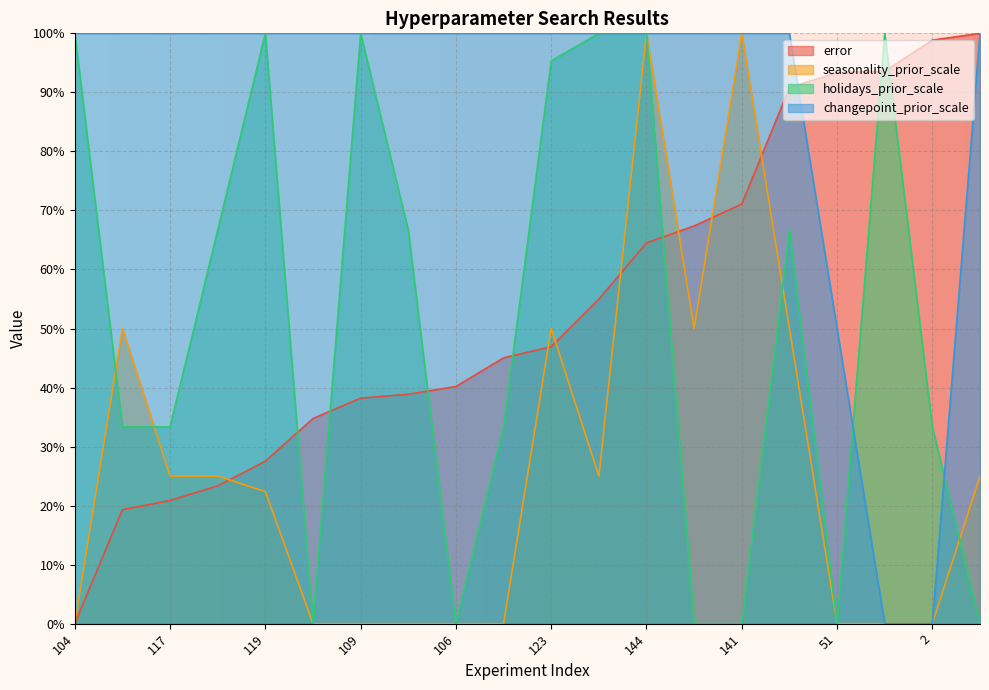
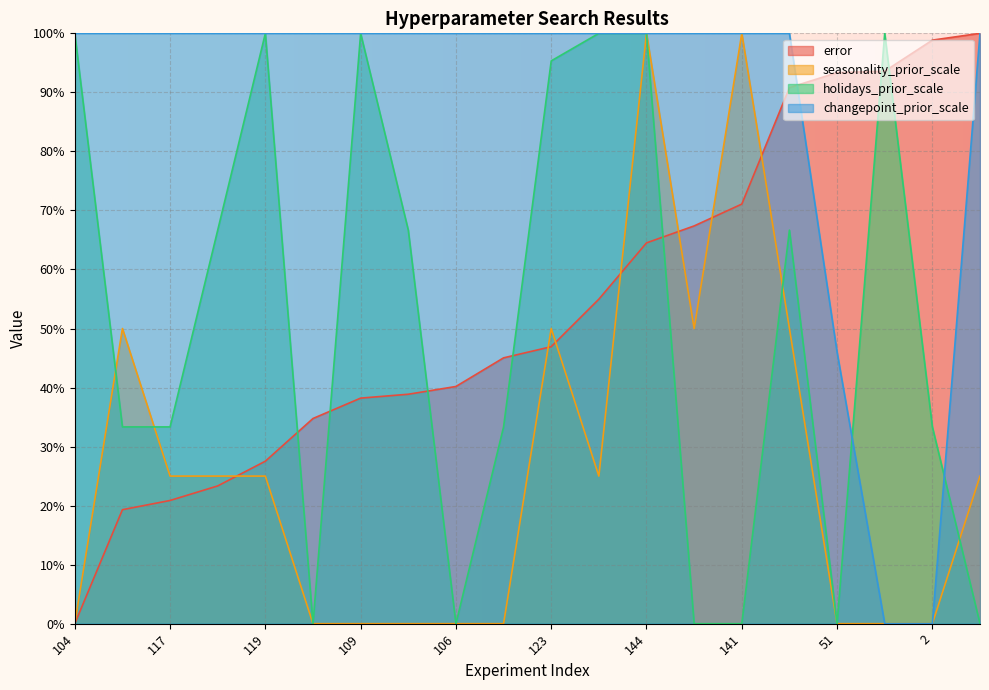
seasonality_prior_scale, 119: 22% -> 25%
changepoint_prior_scale, 51: 50% -> 46%
